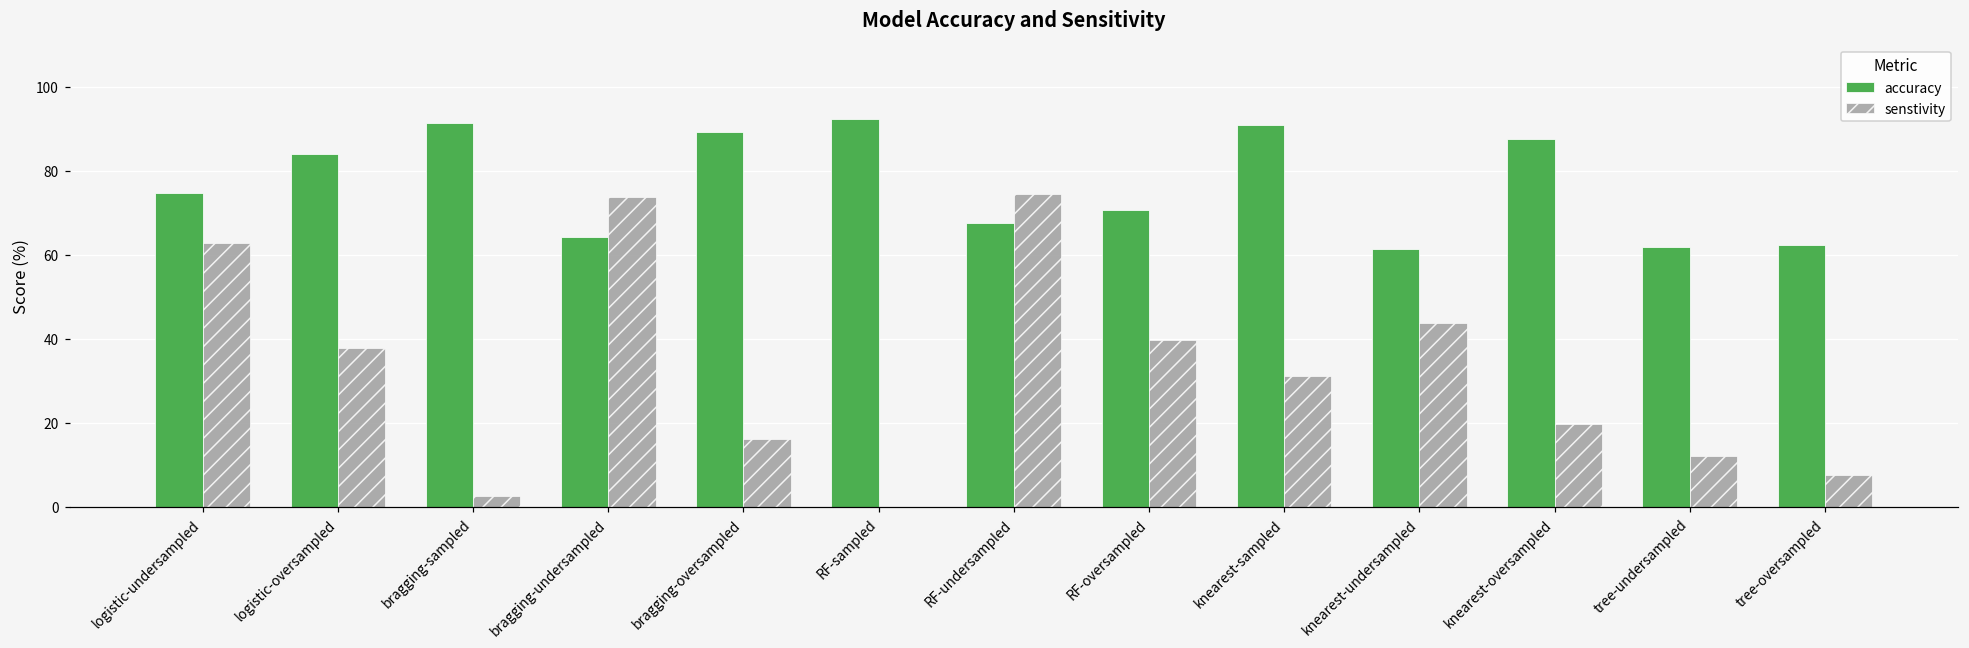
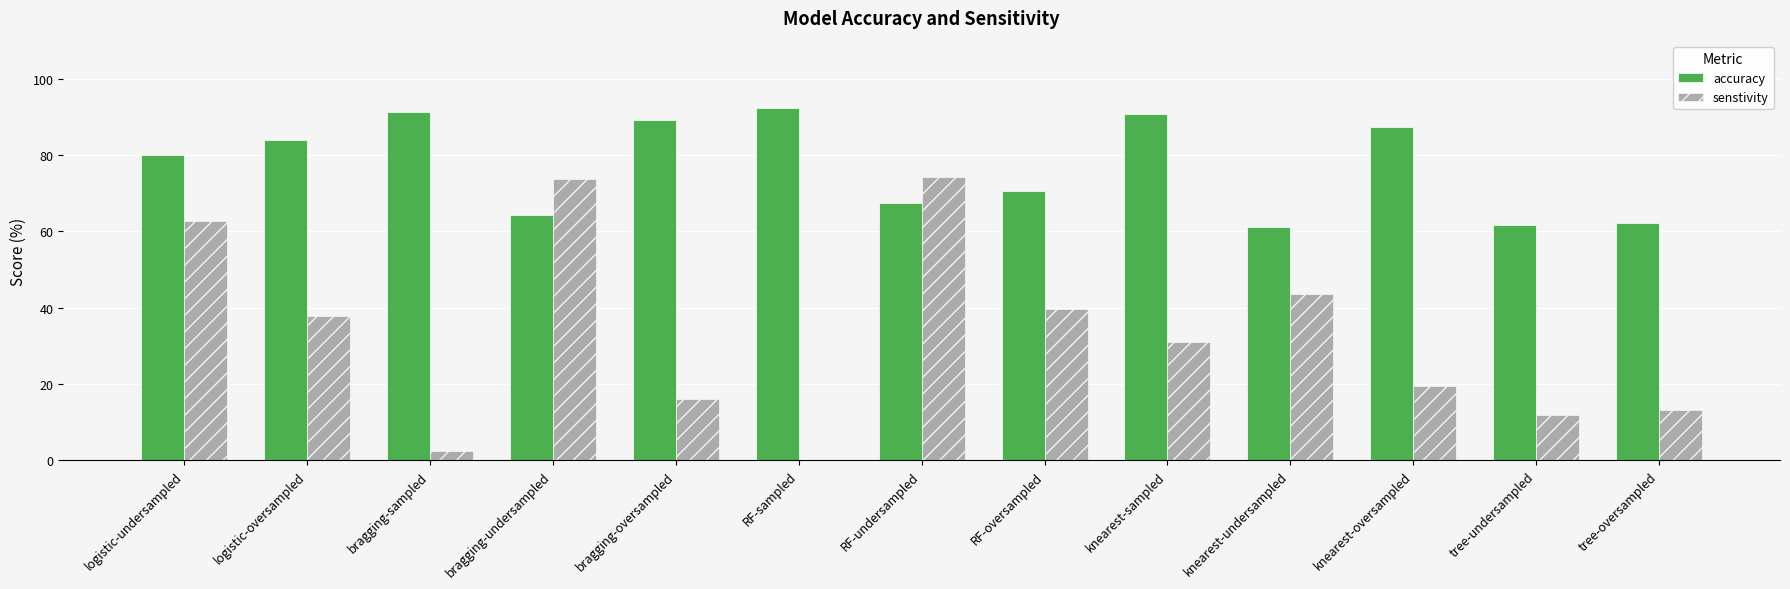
accuracy, logistic-undersampled: 75 -> 80
senstivity, tree-oversampled: 7 -> 13
